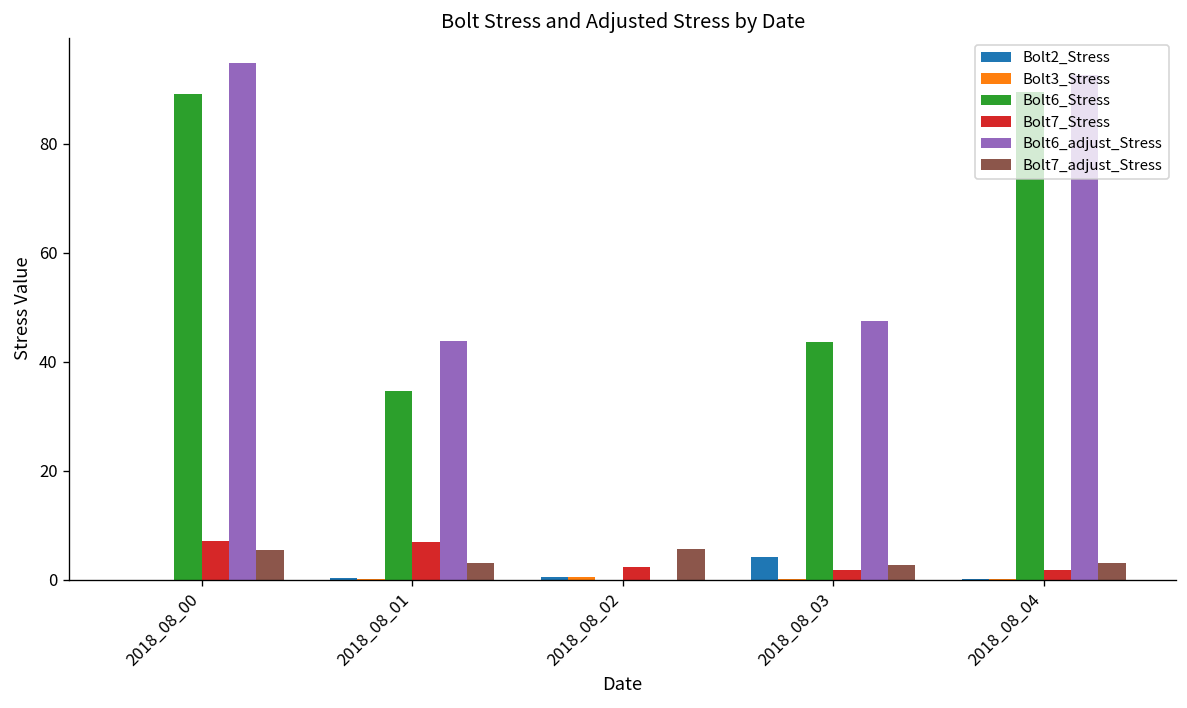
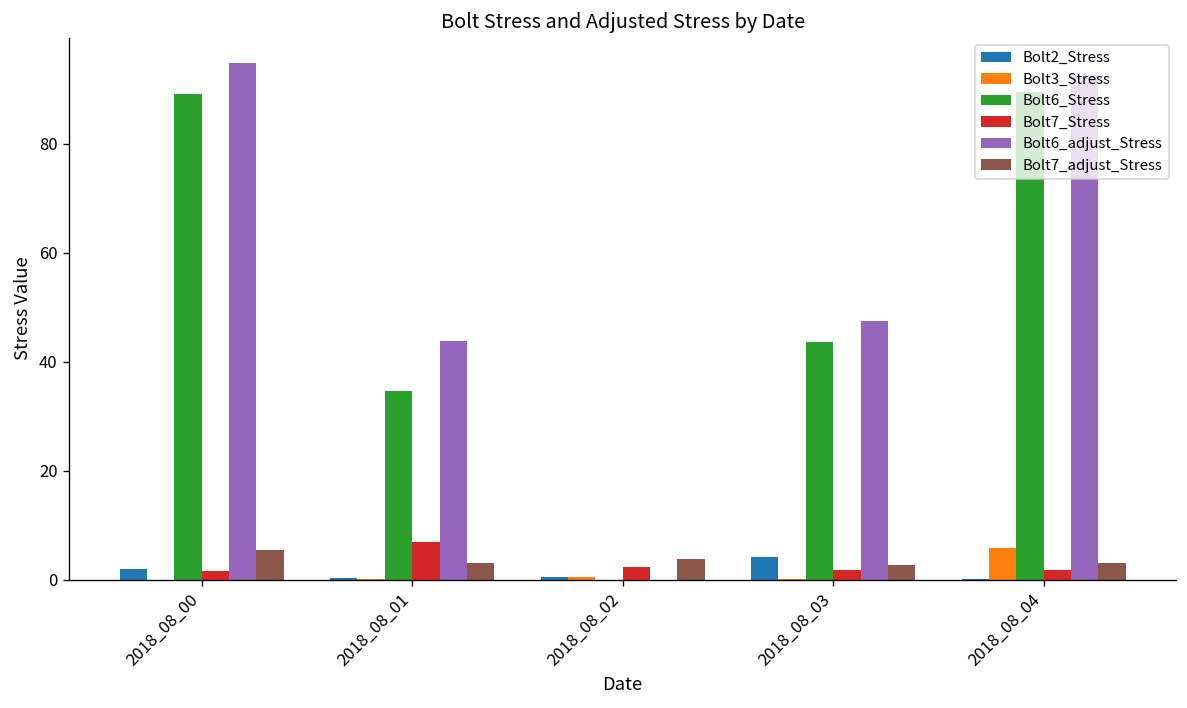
Bolt2_Stress, 2018_08_00: 0 -> 2
Bolt7_Stress, 2018_08_00: 7 -> 2
Bolt7_adjust_Stress, 2018_08_02: 6 -> 4
Bolt3_Stress, 2018_08_04: 0 -> 6
